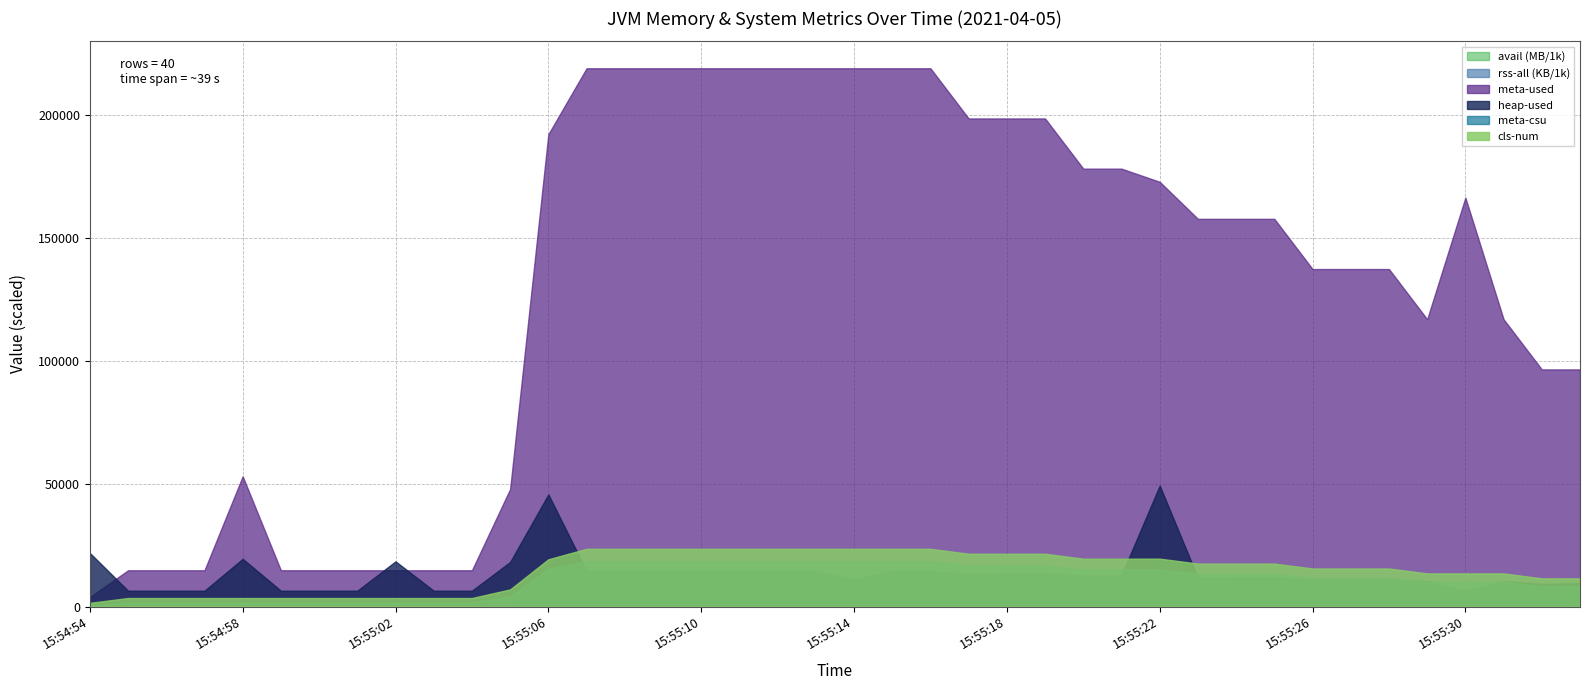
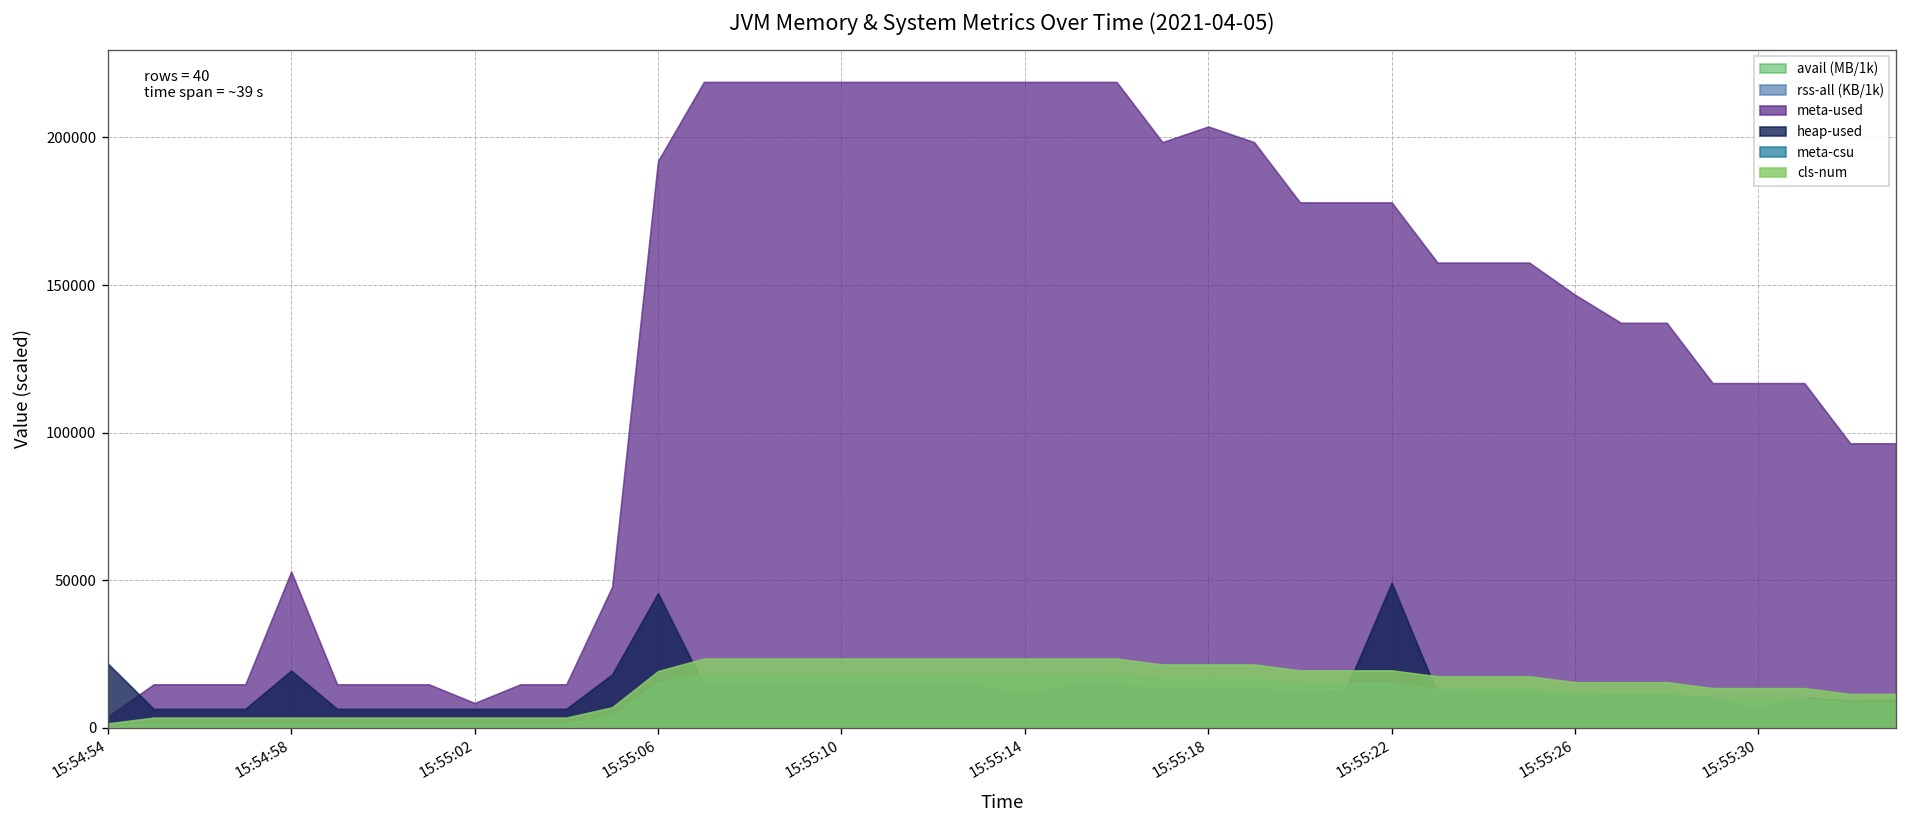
meta-used, 15:55:02: 15000 -> 8000
heap-used, 15:55:02: 18000 -> 6000
meta-used, 15:55:18: 198000 -> 204000
meta-used, 15:55:22: 173000 -> 178000
meta-used, 15:55:26: 137000 -> 147000
meta-used, 15:55:30: 166000 -> 117000
